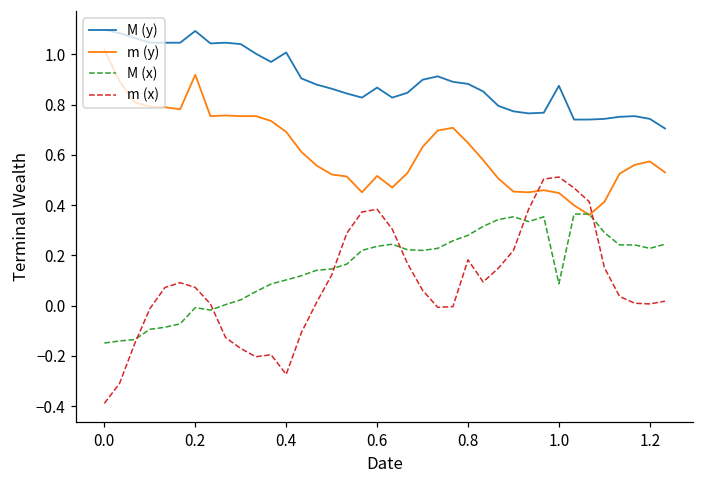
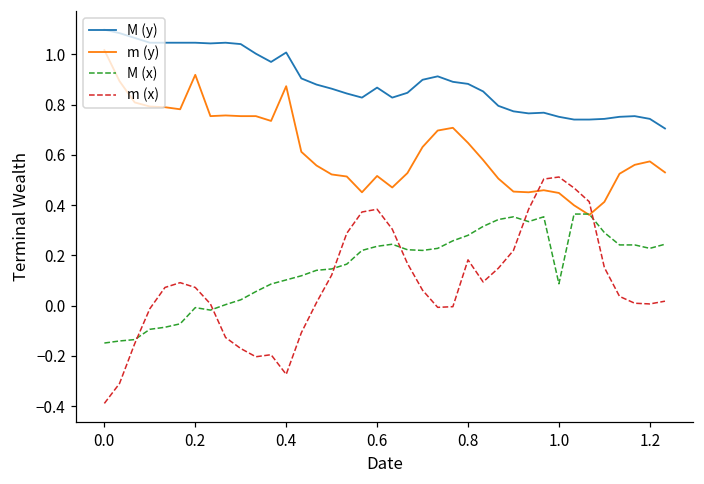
M (y), 0.2: 1.09 -> 1.05
m (y), 0.4: 0.69 -> 0.87
M (y), 1.0: 0.88 -> 0.75
